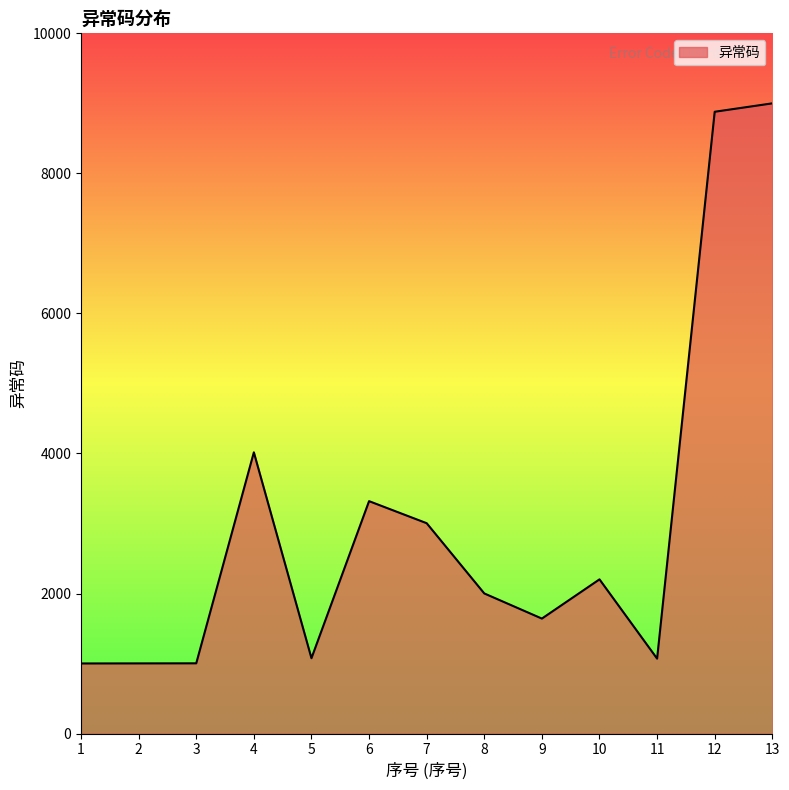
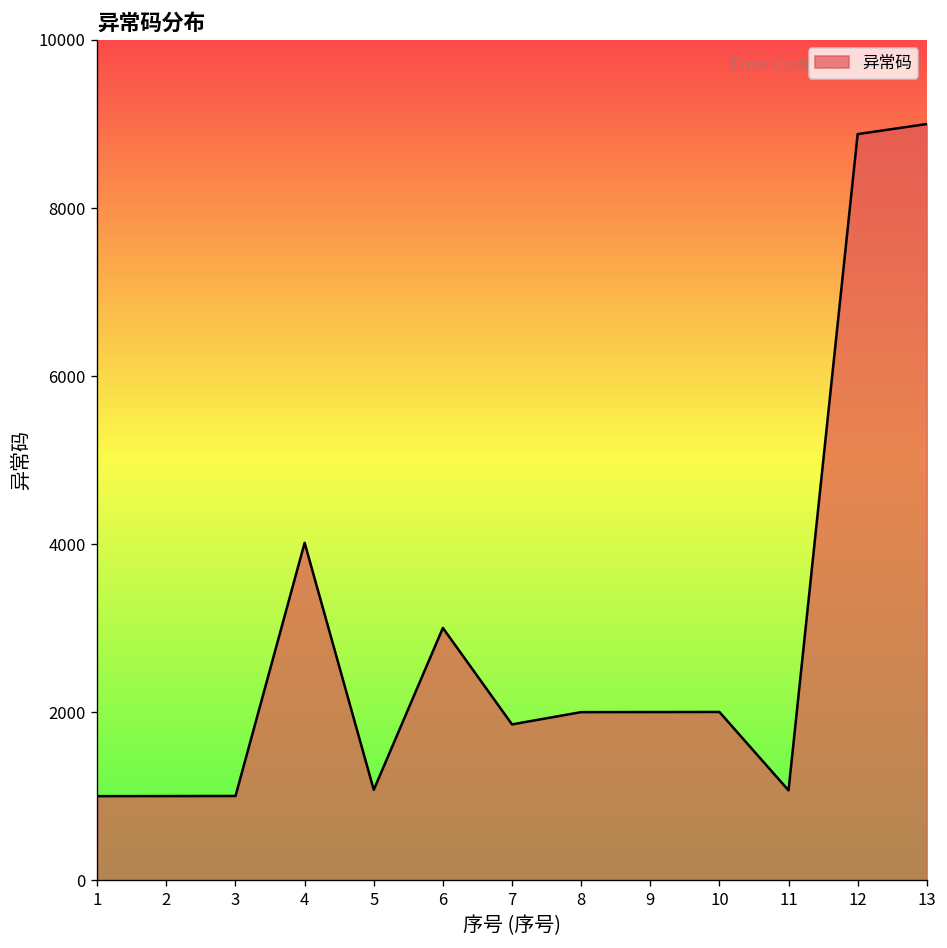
6: 3300 -> 3000
7: 3000 -> 1900
9: 1600 -> 2000
10: 2200 -> 2000
